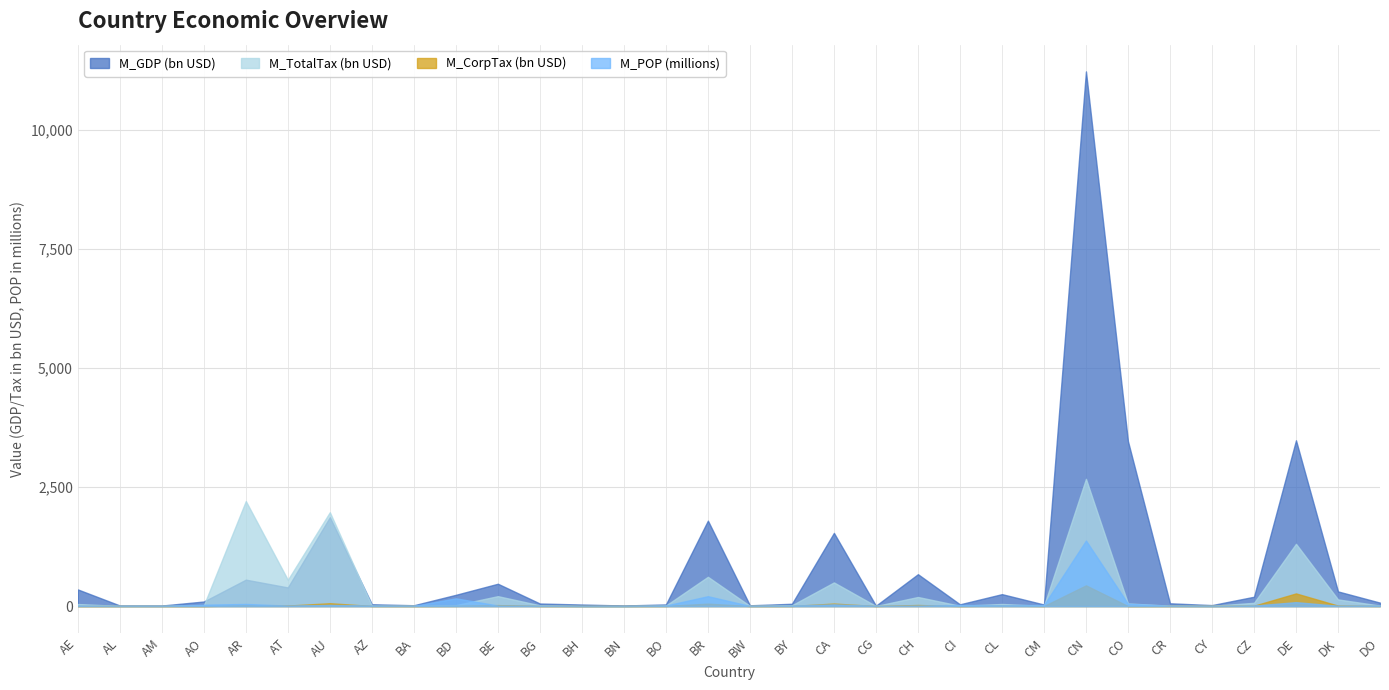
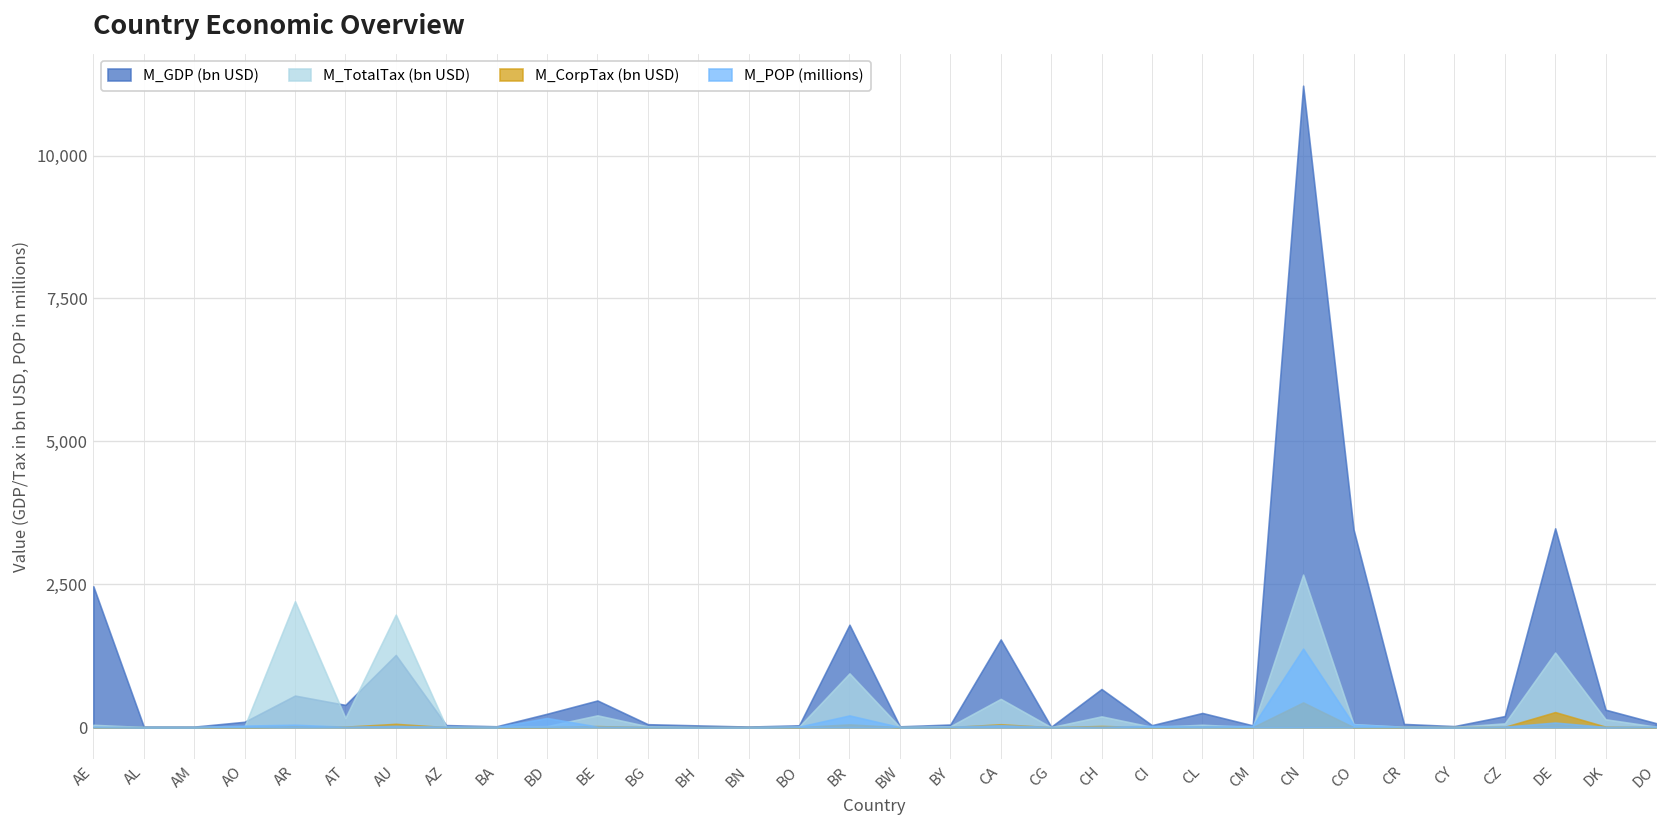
M_GDP (bn USD), AE: 300 -> 2,500
M_TotalTax (bn USD), AT: 600 -> 200
M_GDP (bn USD), AU: 1,900 -> 1,300
M_TotalTax (bn USD), BR: 600 -> 900
